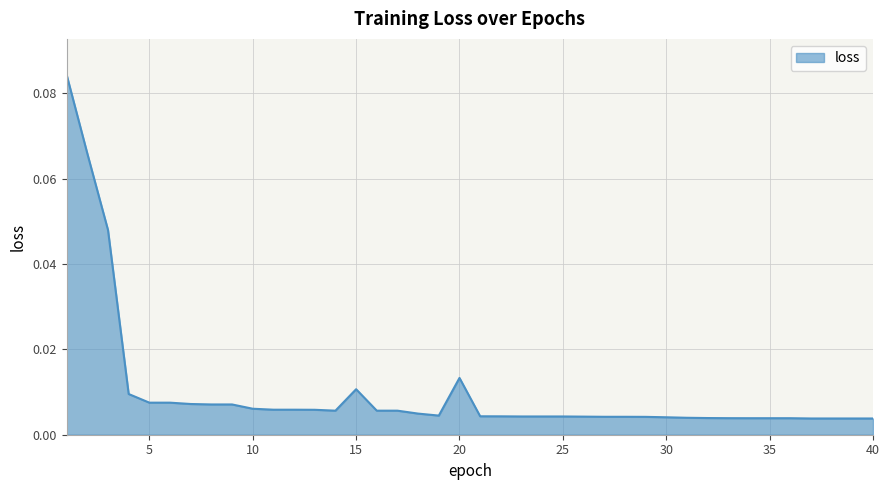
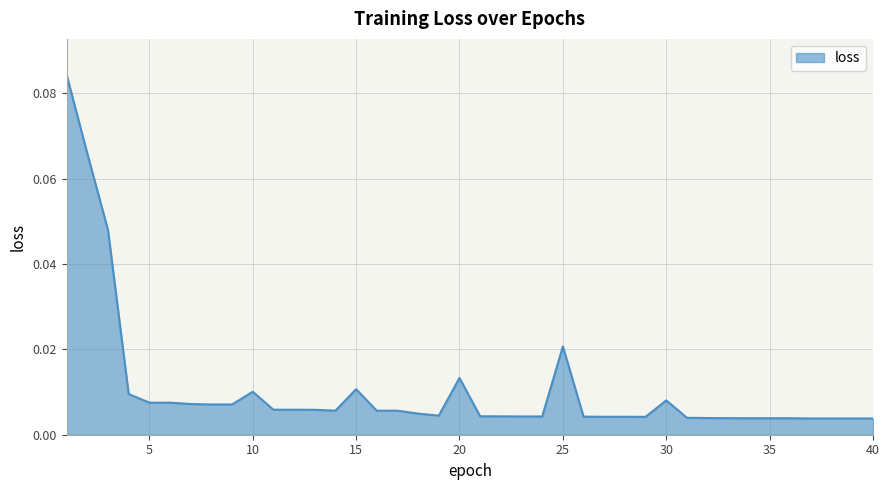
10: 0.006 -> 0.010
25: 0.004 -> 0.021
30: 0.004 -> 0.008
